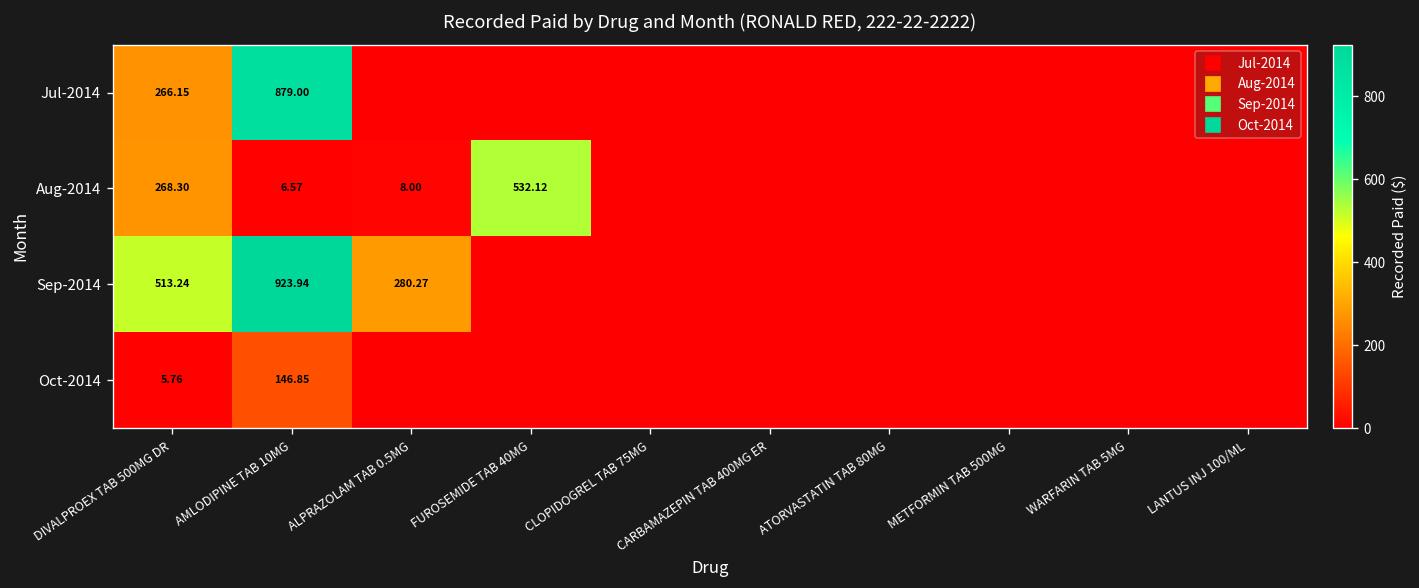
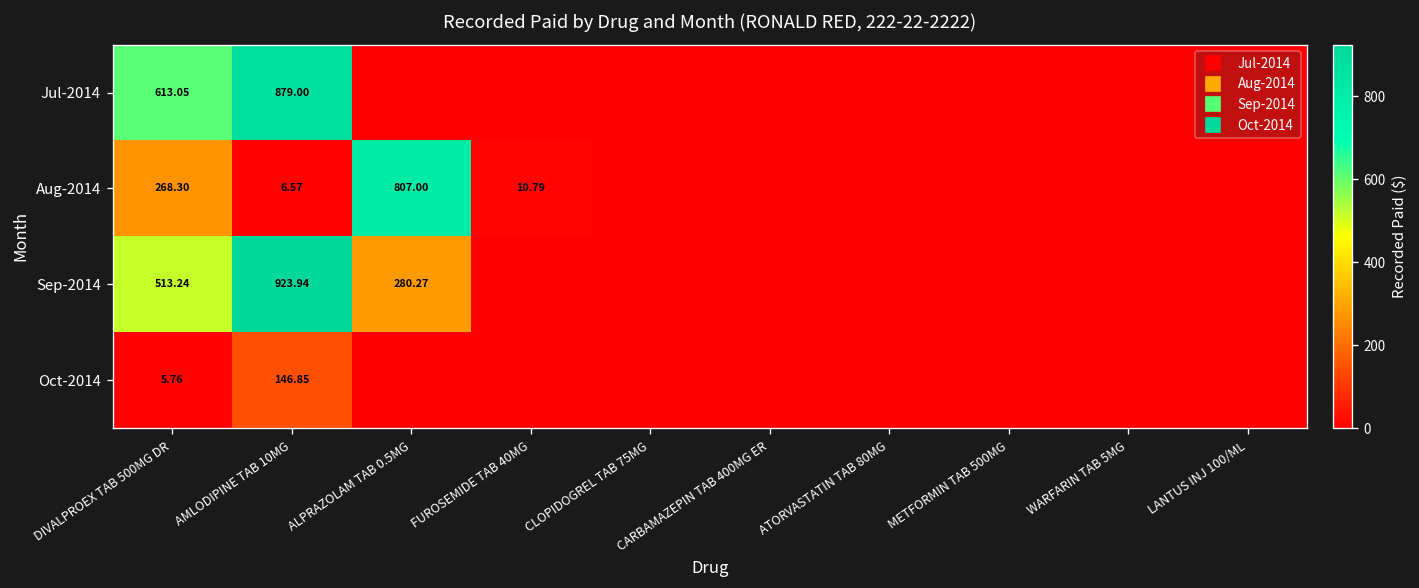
Jul-2014, DIVALPROEX TAB 500MG DR: 266.15 -> 613.05
Aug-2014, ALPRAZOLAM TAB 0.5MG: 8.00 -> 807.00
Aug-2014, FUROSEMIDE TAB 40MG: 532.12 -> 10.79
